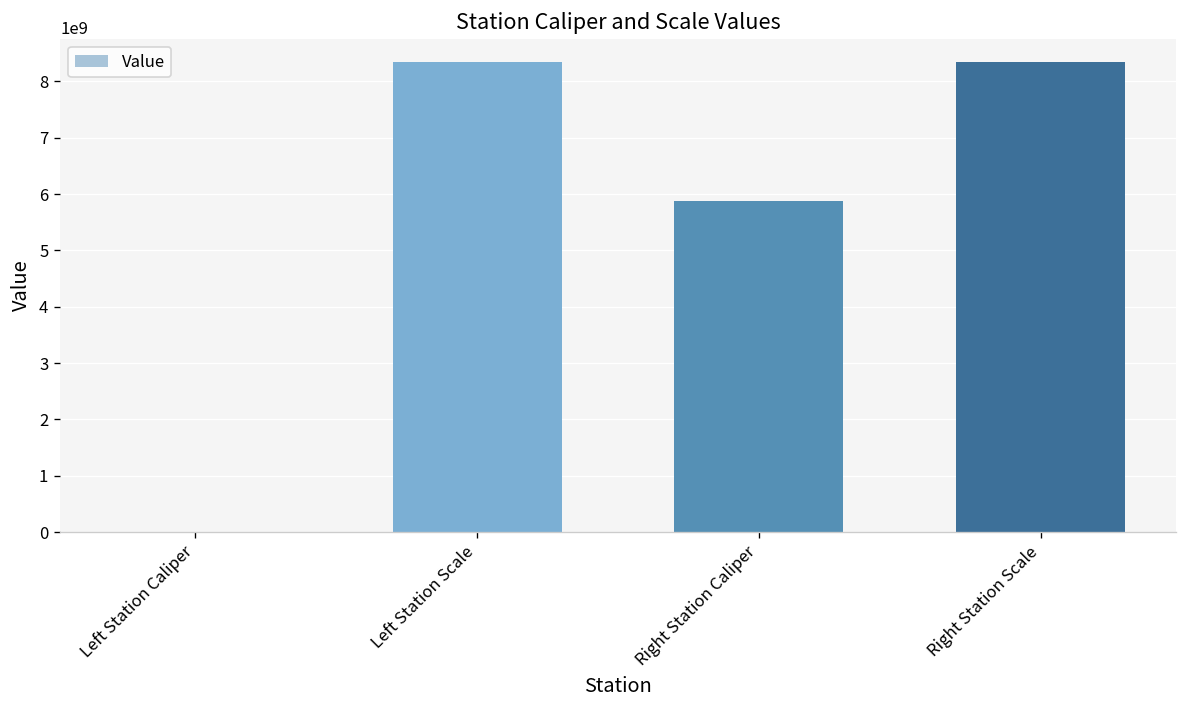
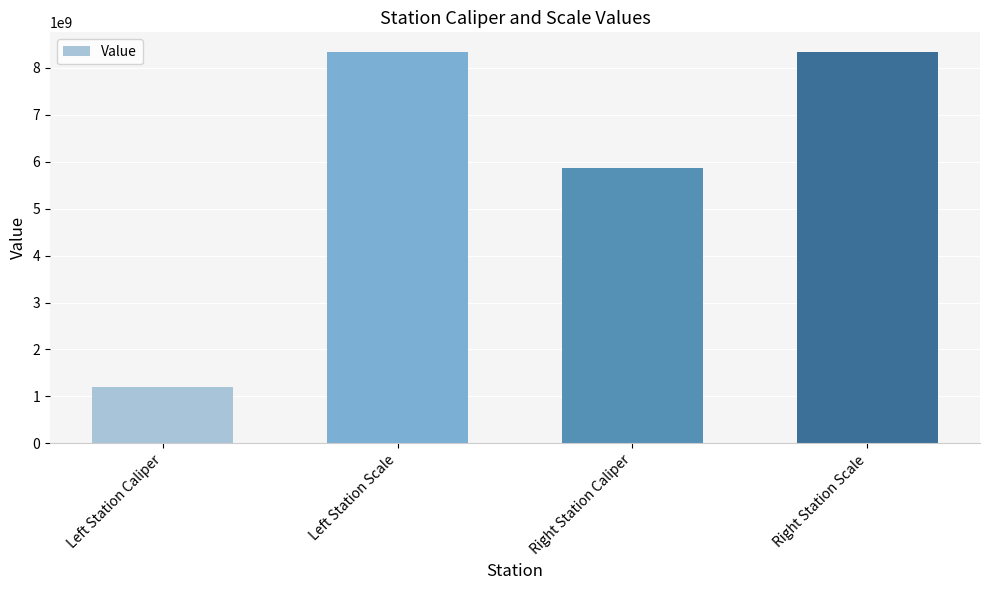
Left Station Caliper: 0 -> 1200000000
